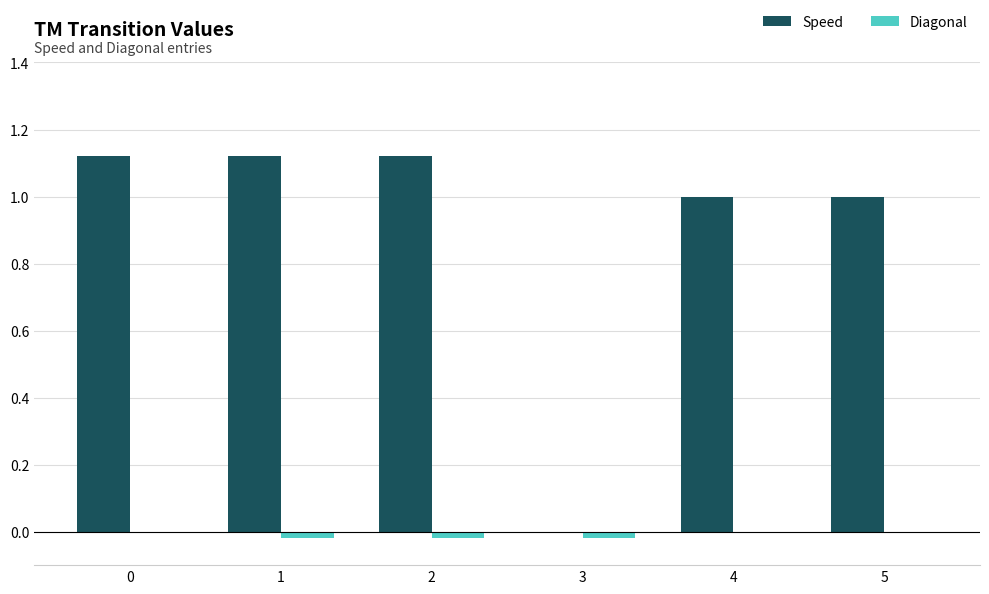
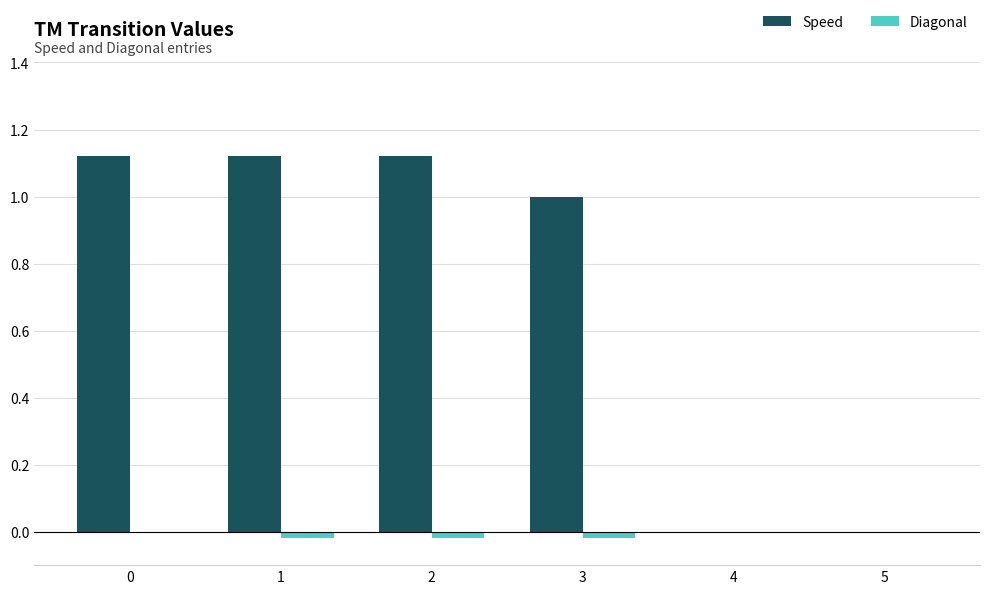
Speed, 3: 0 -> 1
Speed, 4: 1 -> 0
Speed, 5: 1 -> 0
